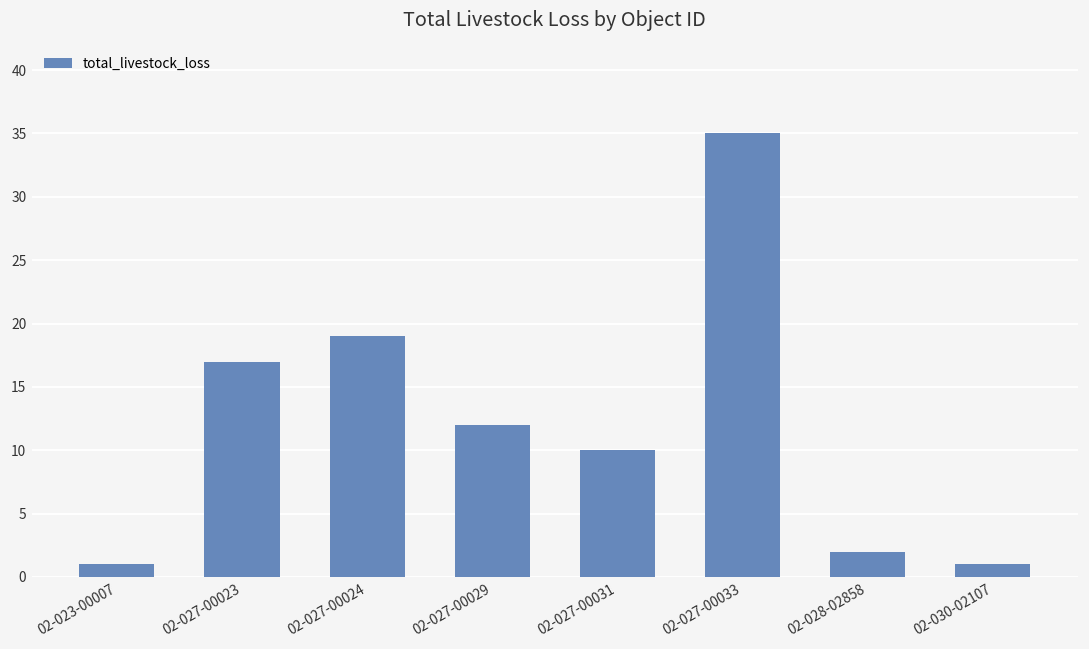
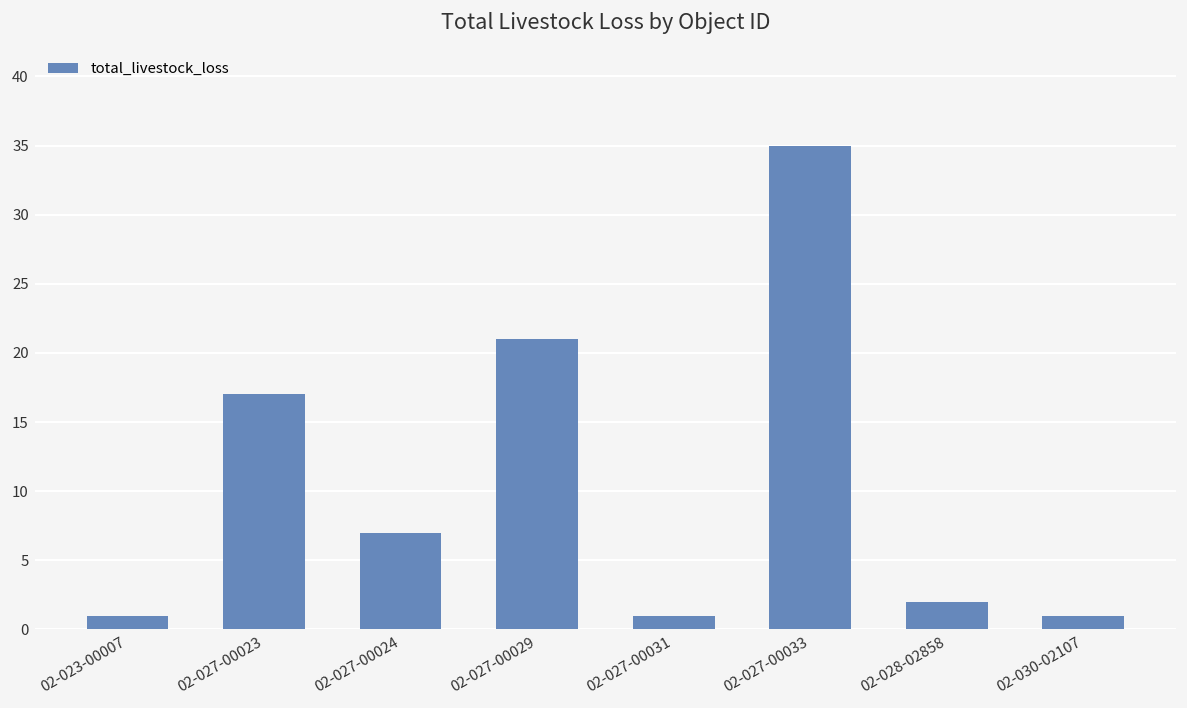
02-027-00024: 19 -> 7
02-027-00029: 12 -> 21
02-027-00031: 10 -> 1
